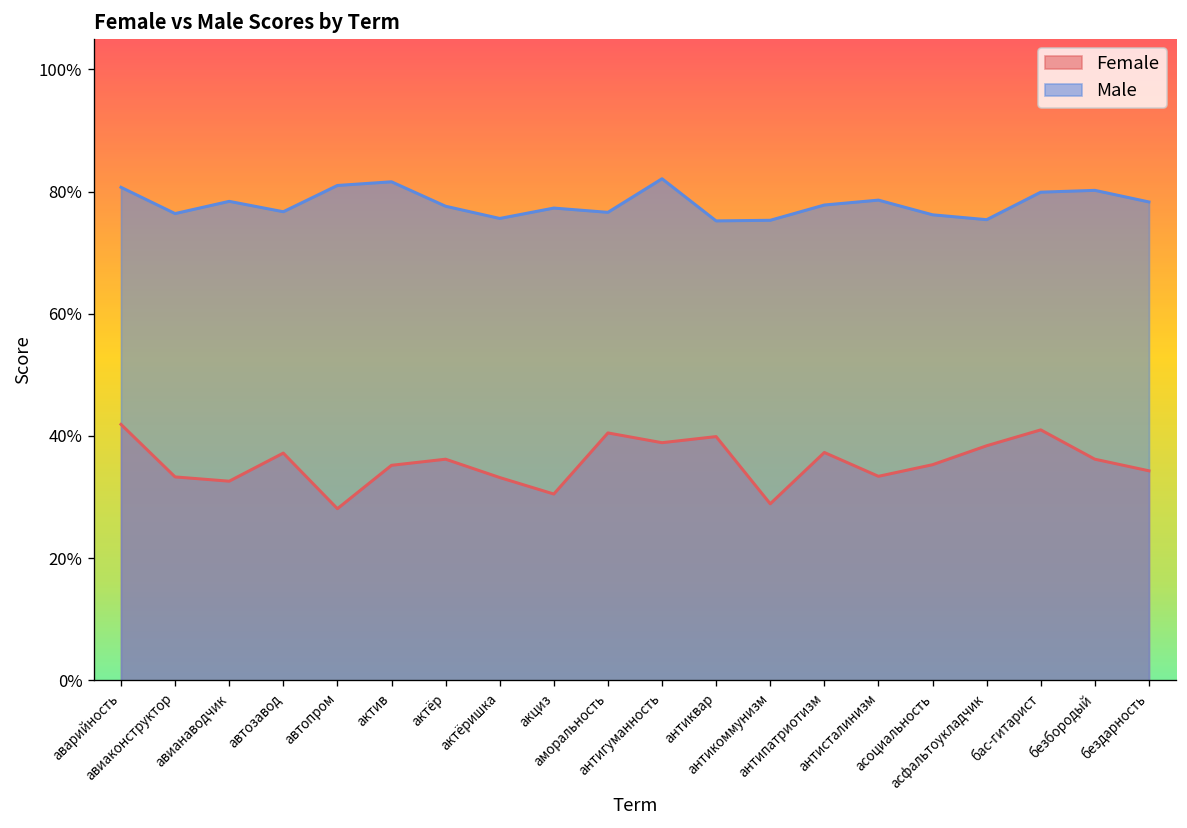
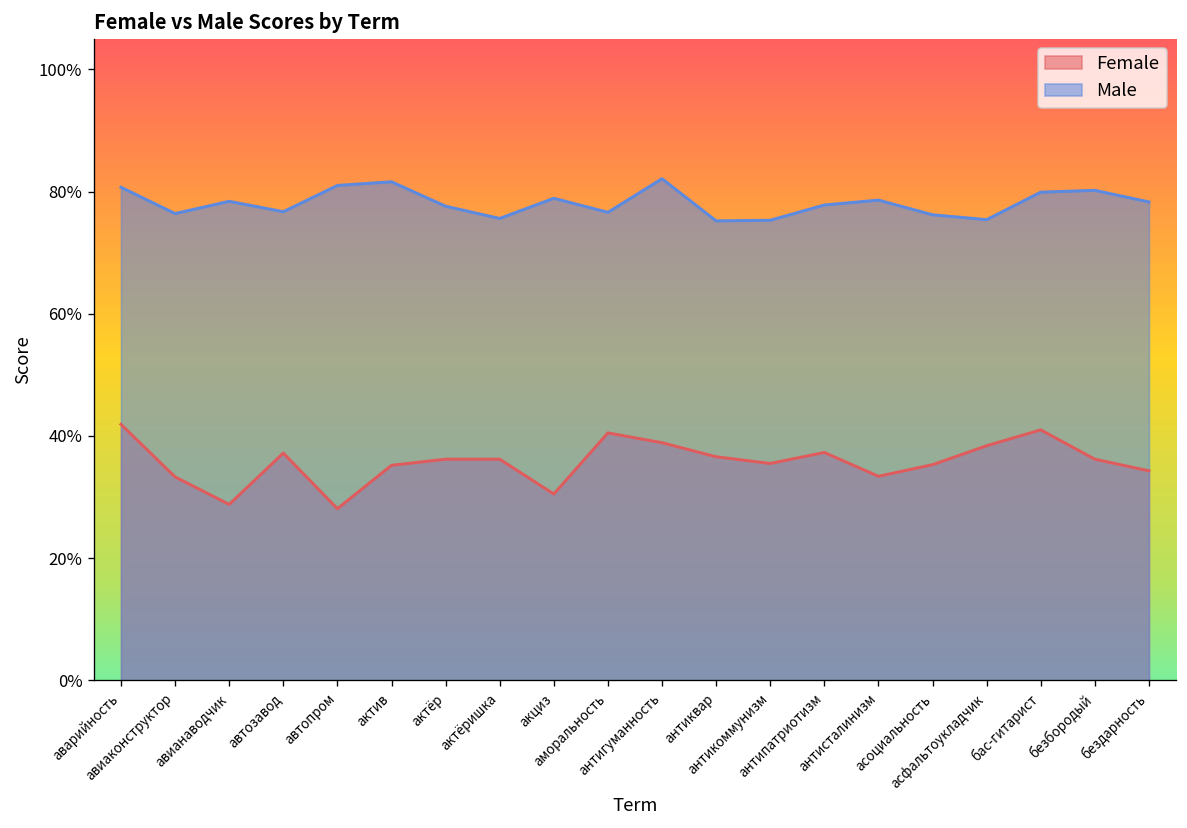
Female, авианаводчик: 33% -> 29%
Female, актёришка: 33% -> 36%
Male, акциз: 77% -> 79%
Female, антиквар: 40% -> 37%
Female, антикоммунизм: 29% -> 36%
